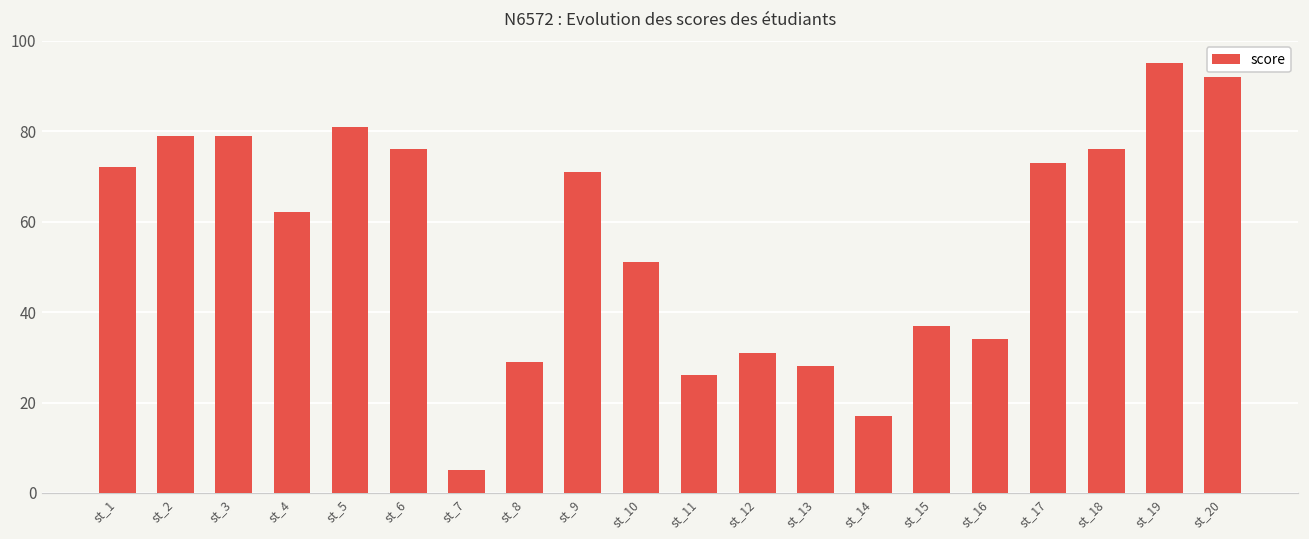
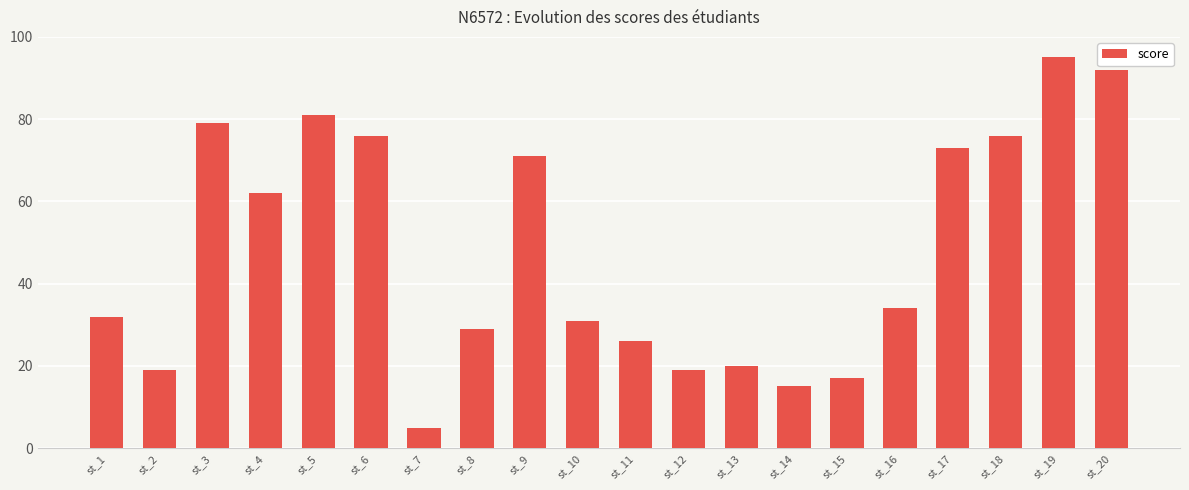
st_1: 72 -> 32
st_2: 79 -> 19
st_10: 51 -> 31
st_12: 31 -> 19
st_13: 28 -> 20
st_14: 17 -> 15
st_15: 37 -> 17
